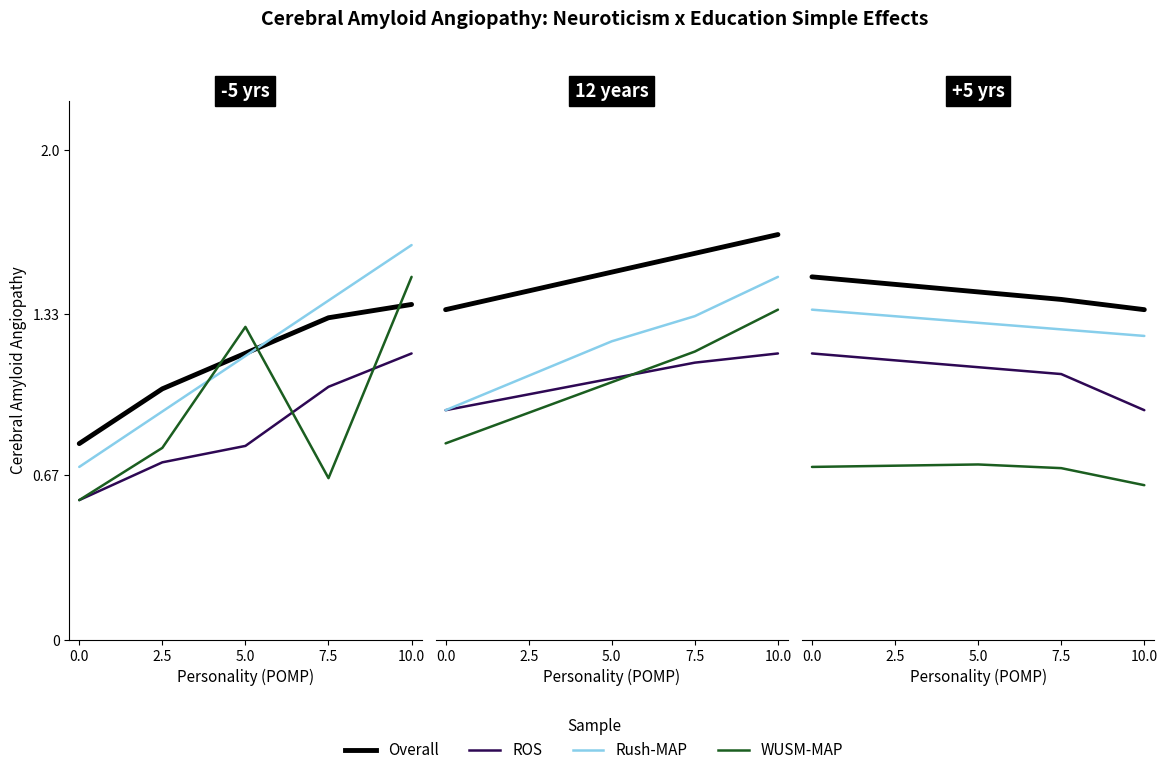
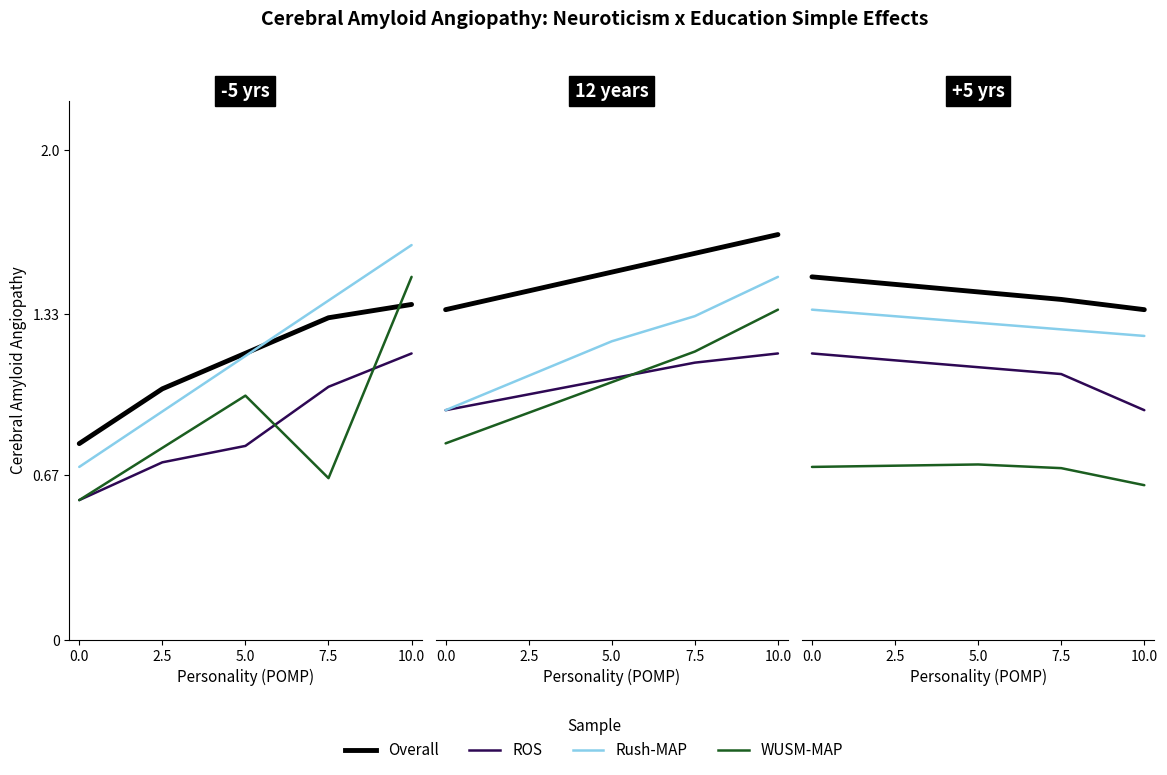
-5 yrs, WUSM-MAP, 5.0: 1.28 -> 1.00
